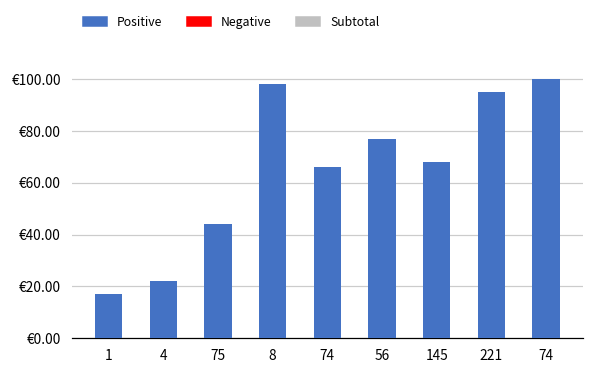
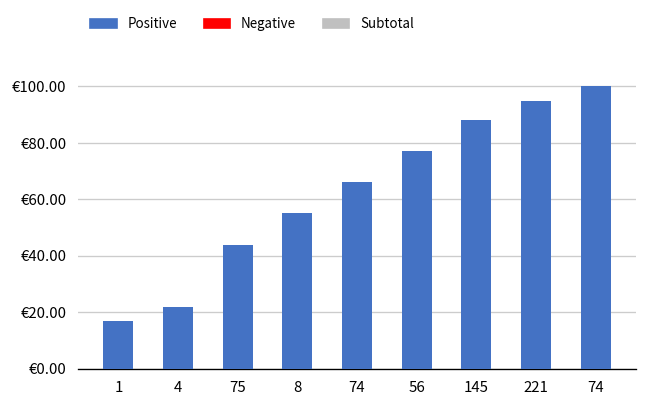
8: €98 -> €55
145: €68 -> €88
